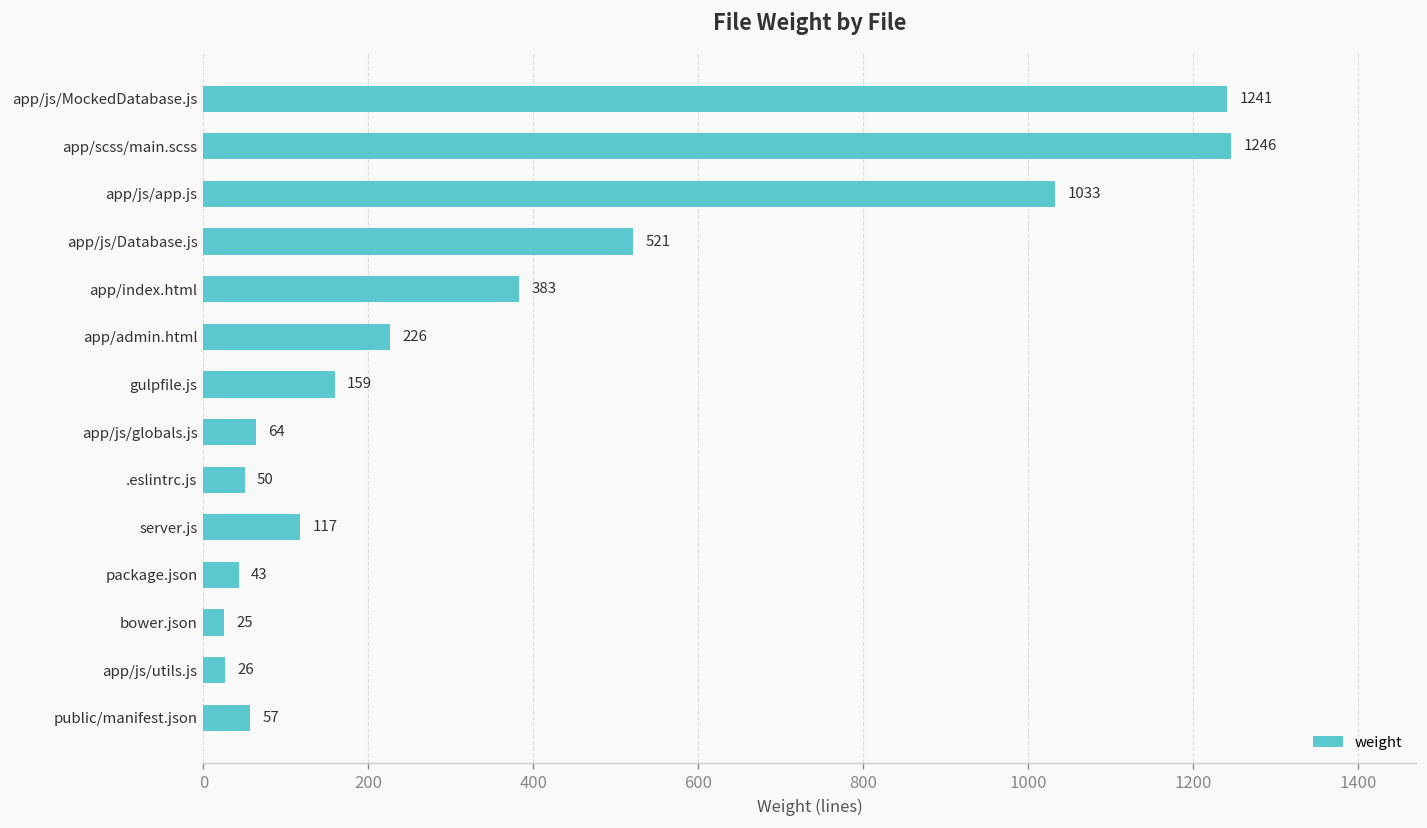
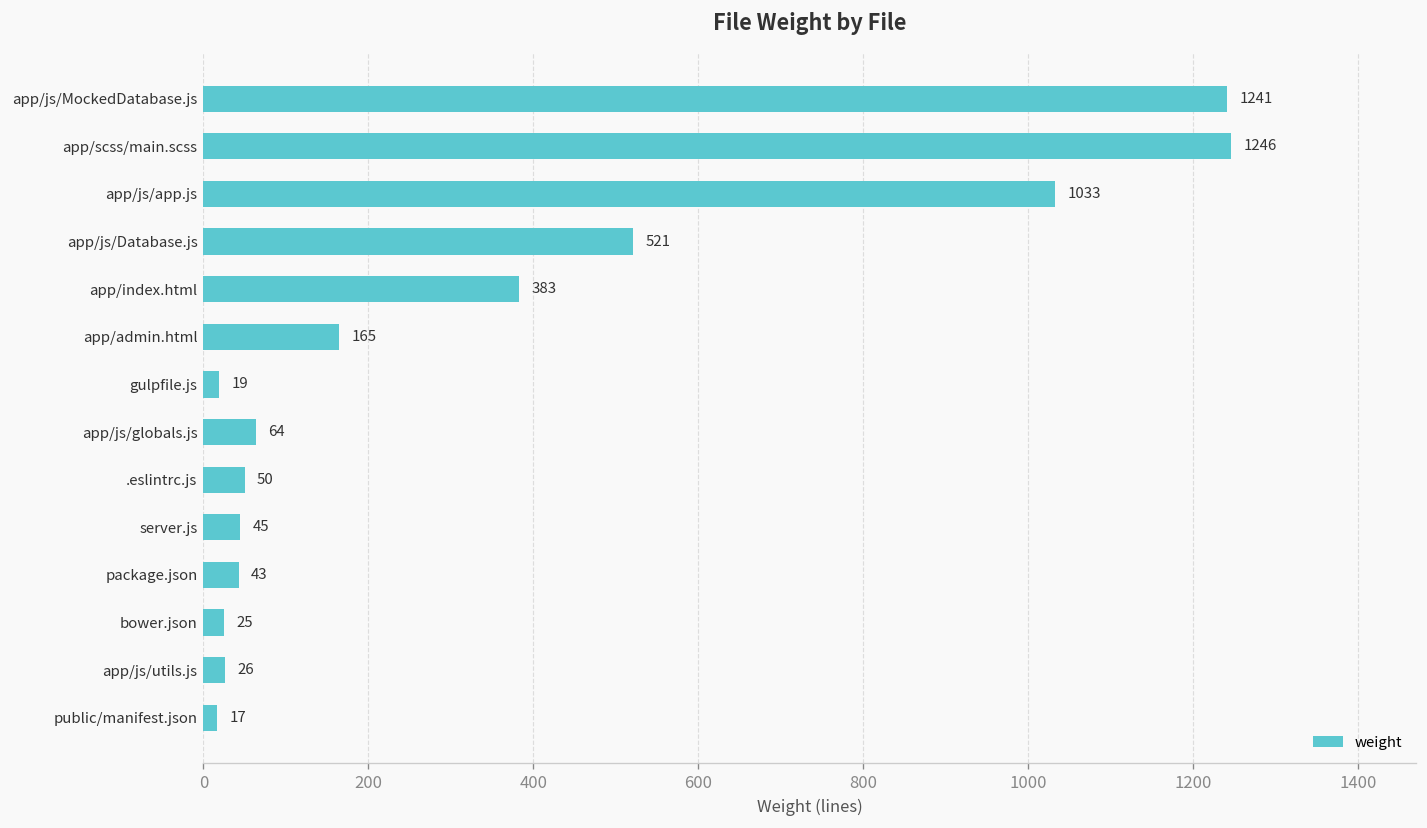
app/admin.html: 226 -> 165
gulpfile.js: 159 -> 19
server.js: 117 -> 45
public/manifest.json: 57 -> 17
